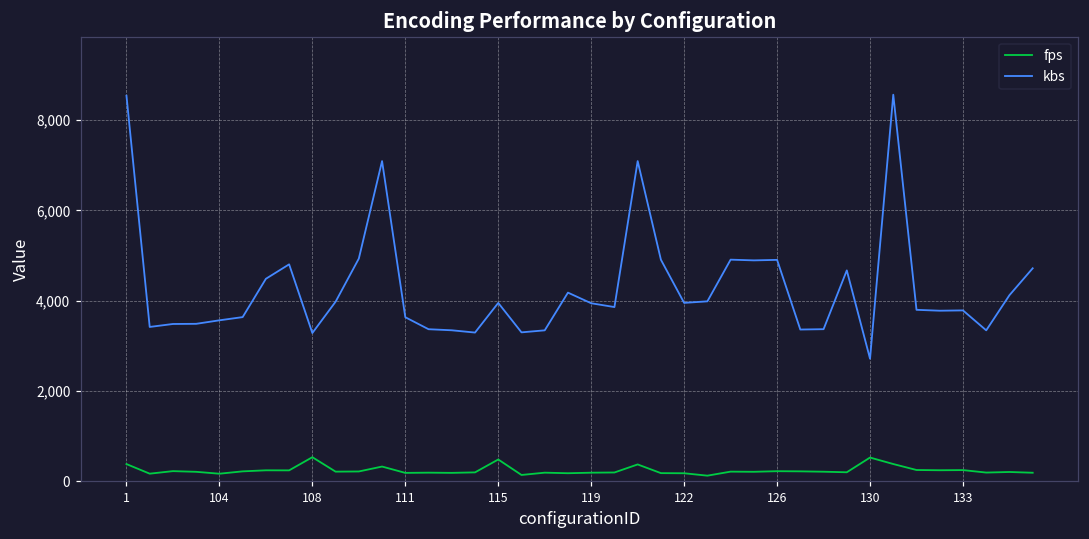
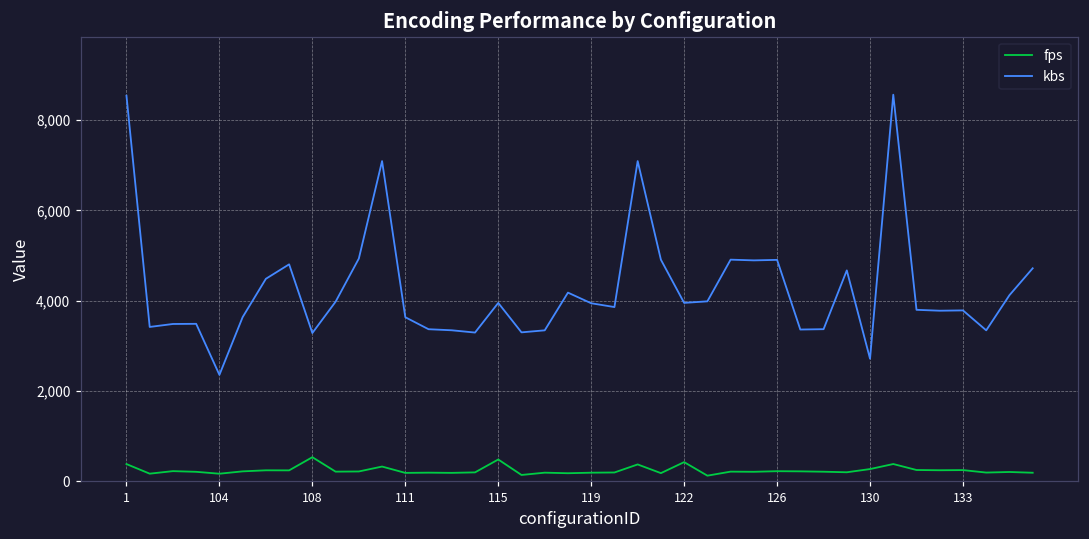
kbs, 104: 3,600 -> 2,400
fps, 122: 200 -> 400
fps, 130: 500 -> 300
